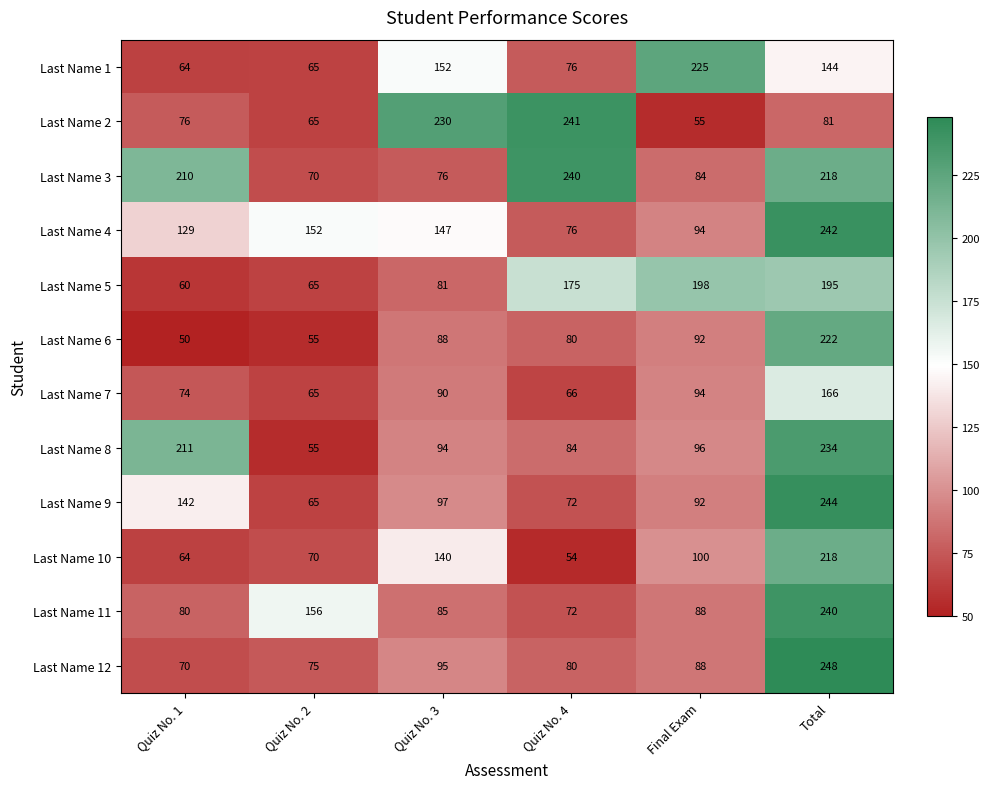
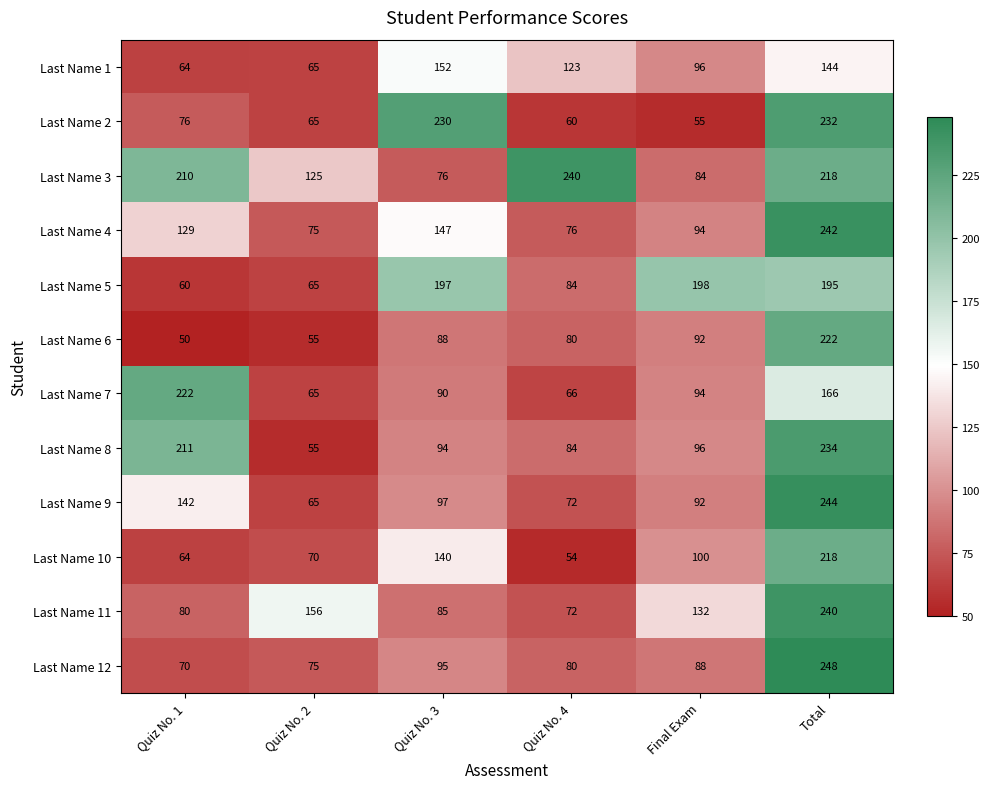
Last Name 1, Quiz No. 4: 76 -> 123
Last Name 1, Final Exam: 225 -> 96
Last Name 2, Quiz No. 4: 241 -> 60
Last Name 2, Total: 81 -> 232
Last Name 3, Quiz No. 2: 70 -> 125
Last Name 4, Quiz No. 2: 152 -> 75
Last Name 5, Quiz No. 3: 81 -> 197
Last Name 5, Quiz No. 4: 175 -> 84
Last Name 7, Quiz No. 1: 74 -> 222
Last Name 11, Final Exam: 88 -> 132
